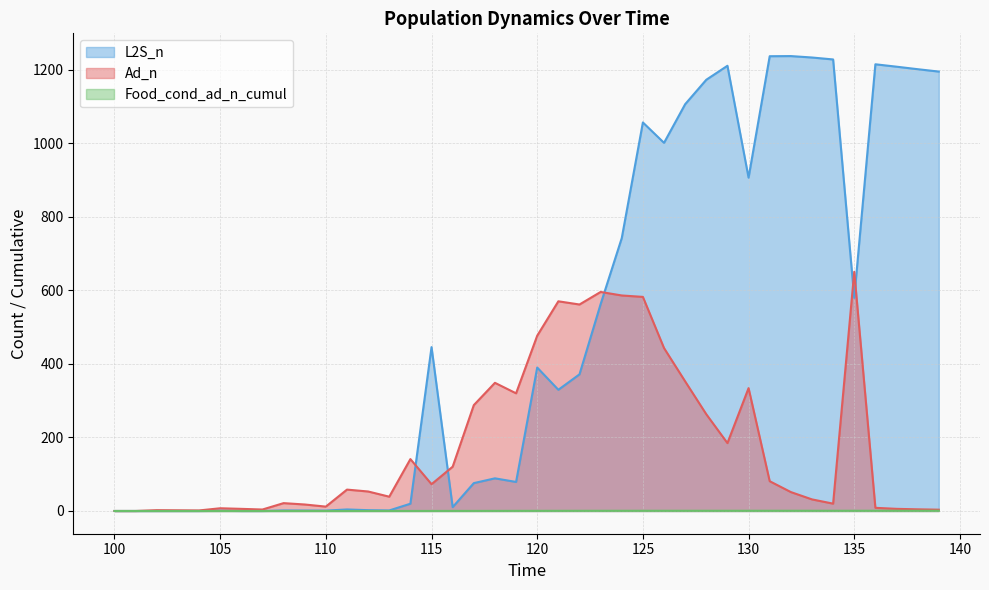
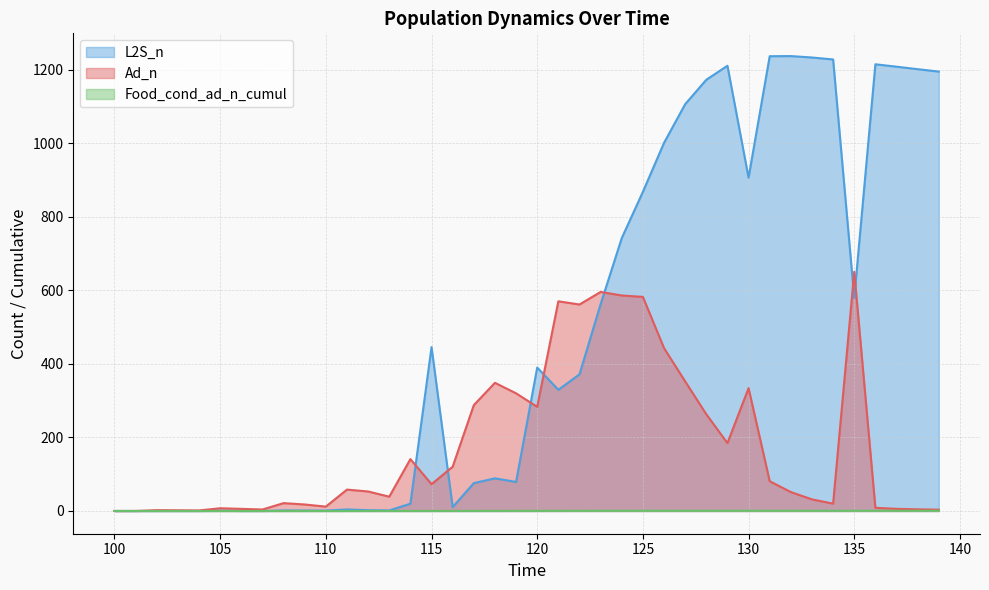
Ad_n, 120: 480 -> 280
L2S_n, 125: 1060 -> 870
